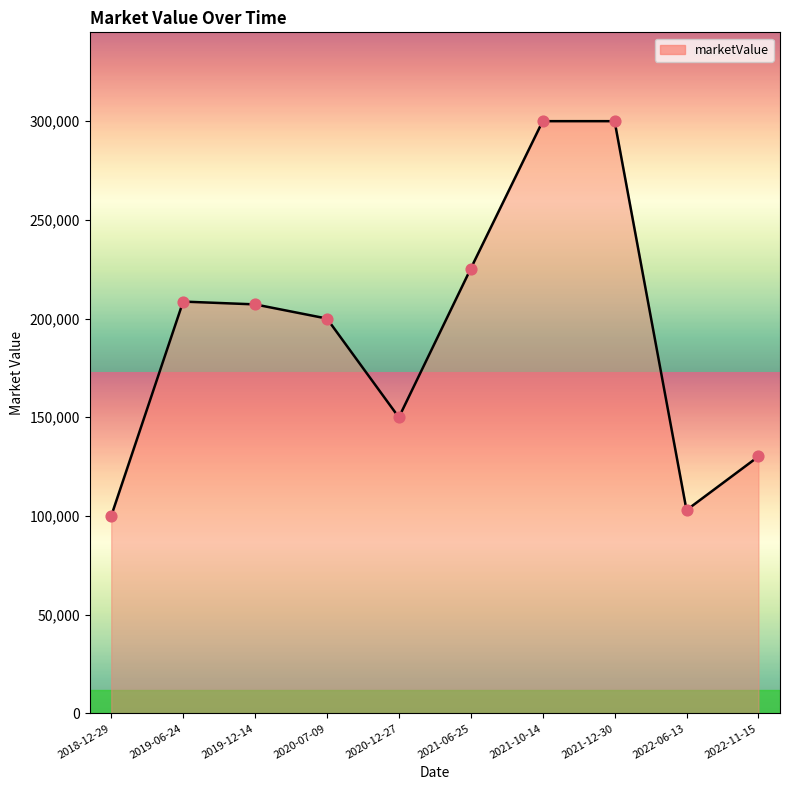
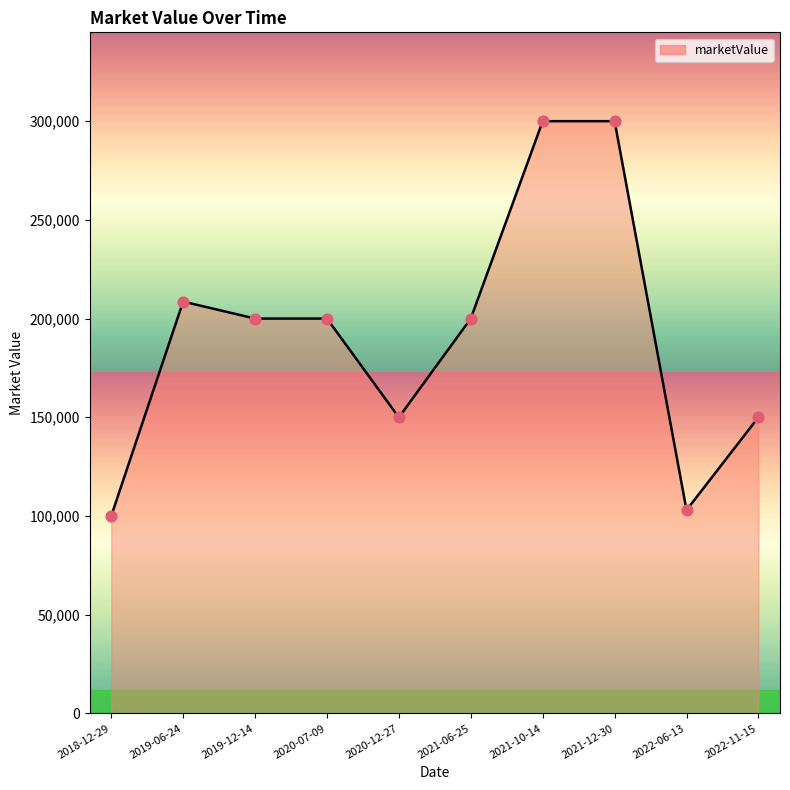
2019-12-14: 207,000 -> 200,000
2021-06-25: 225,000 -> 200,000
2022-11-15: 130,000 -> 150,000
